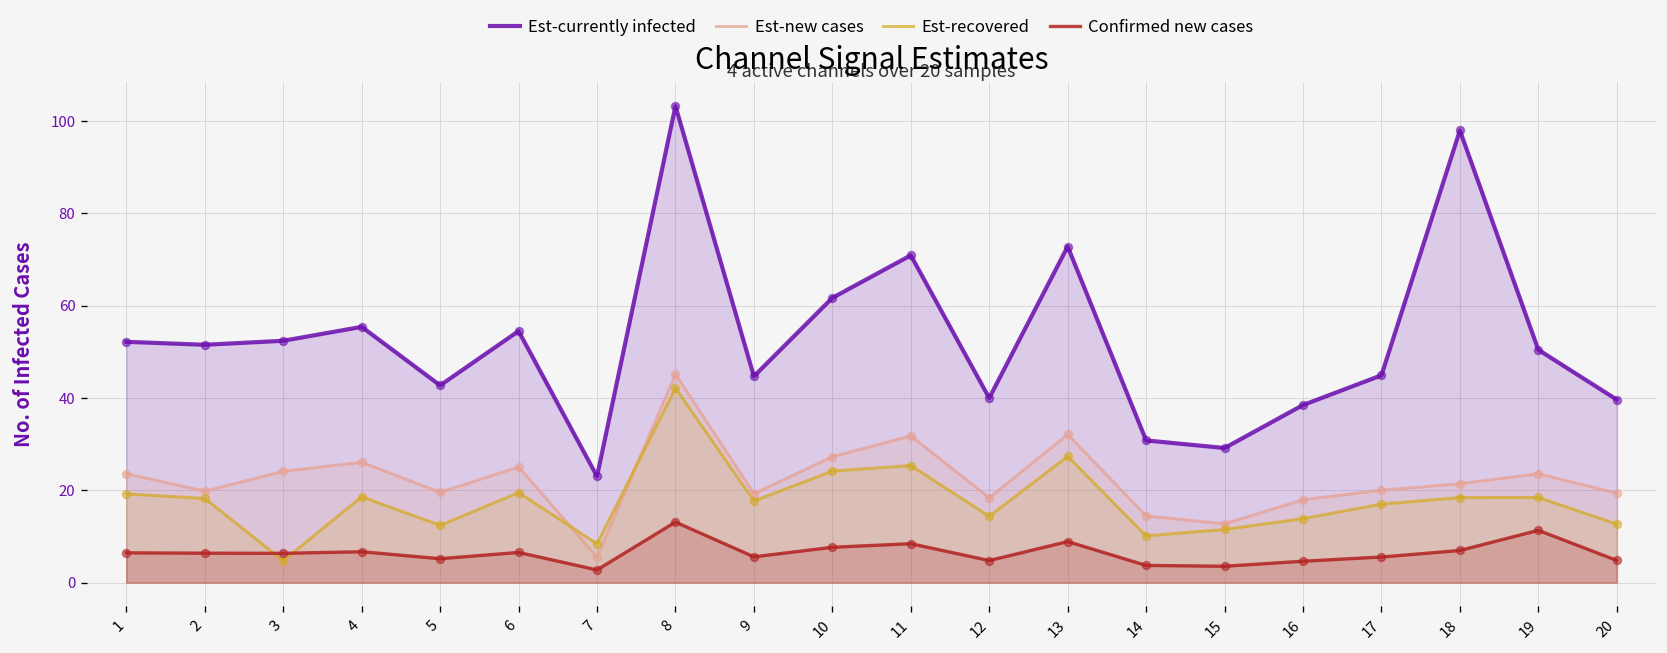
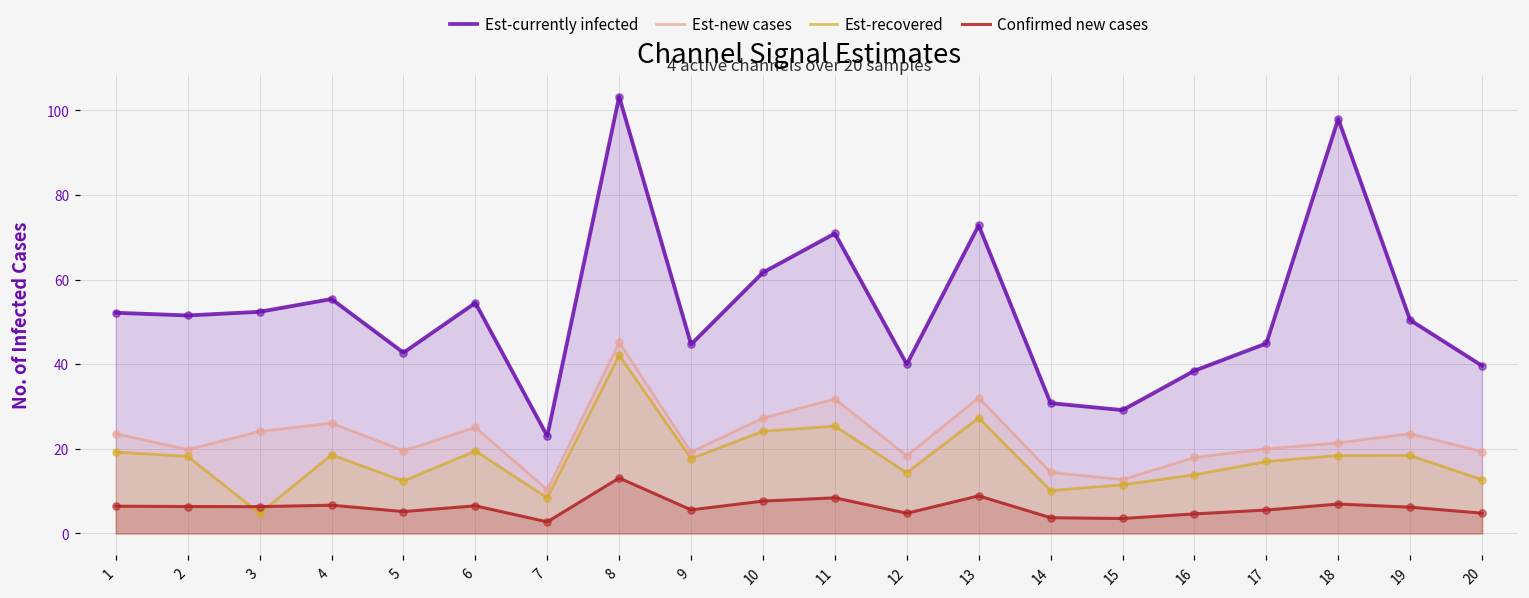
Est-new cases, 7: 6 -> 10
Confirmed new cases, 19: 11 -> 6
